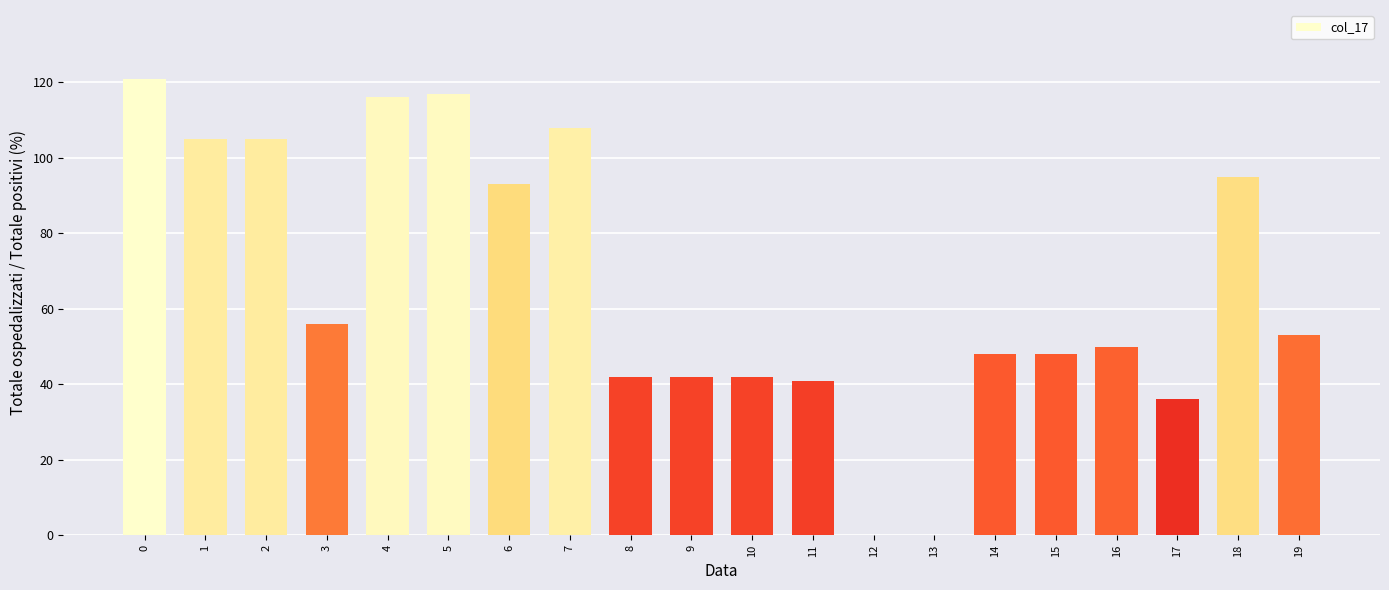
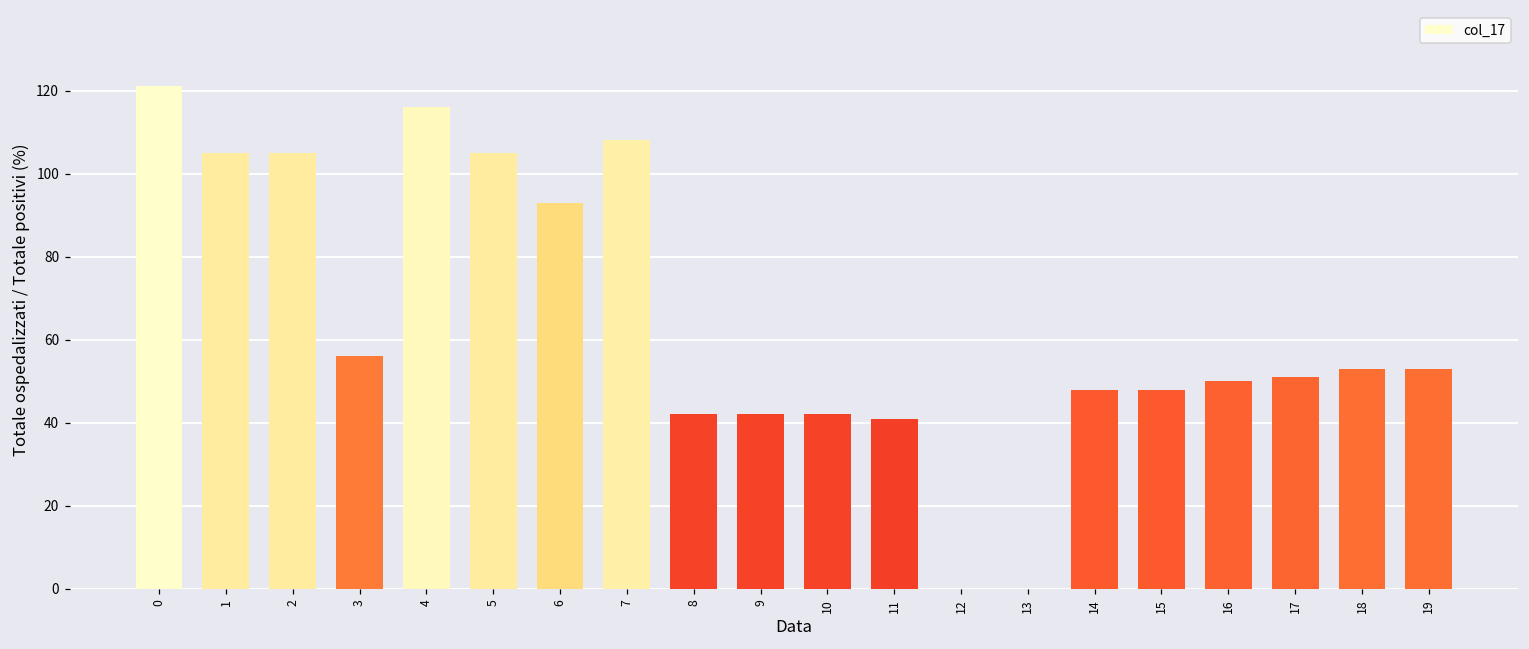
5: 117 -> 105
17: 36 -> 51
18: 95 -> 53
